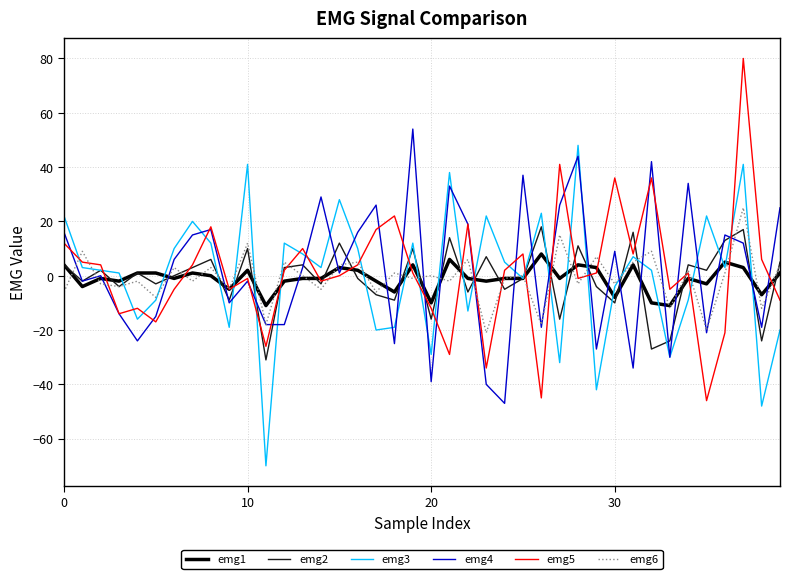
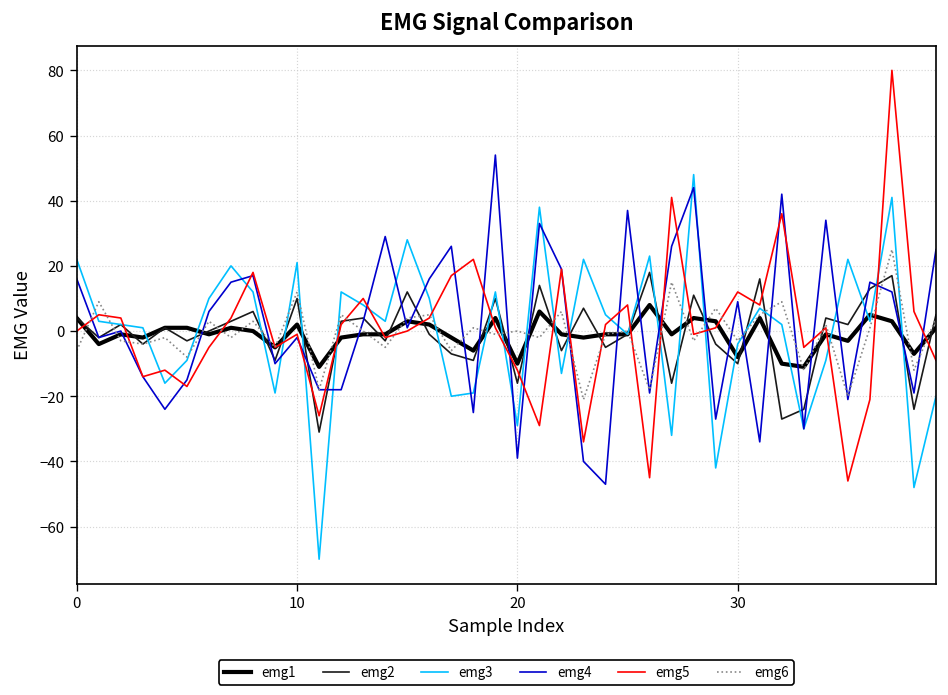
emg5, 0: 12 -> 0
emg3, 10: 41 -> 21
emg5, 30: 36 -> 12
